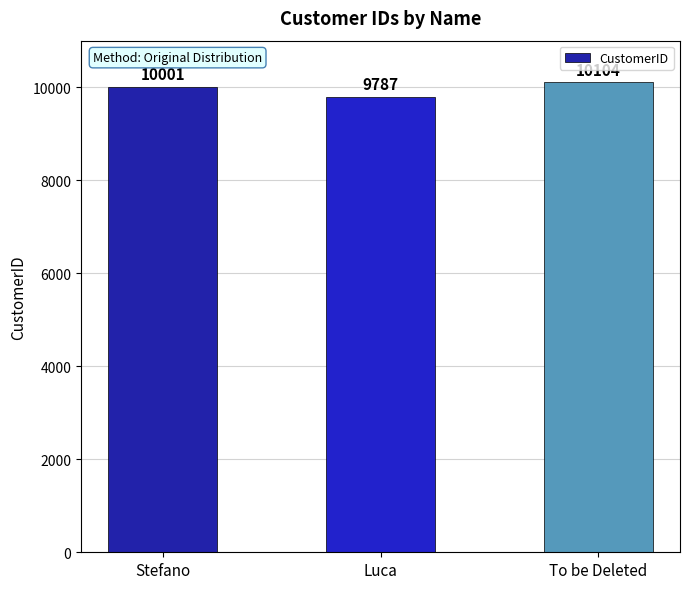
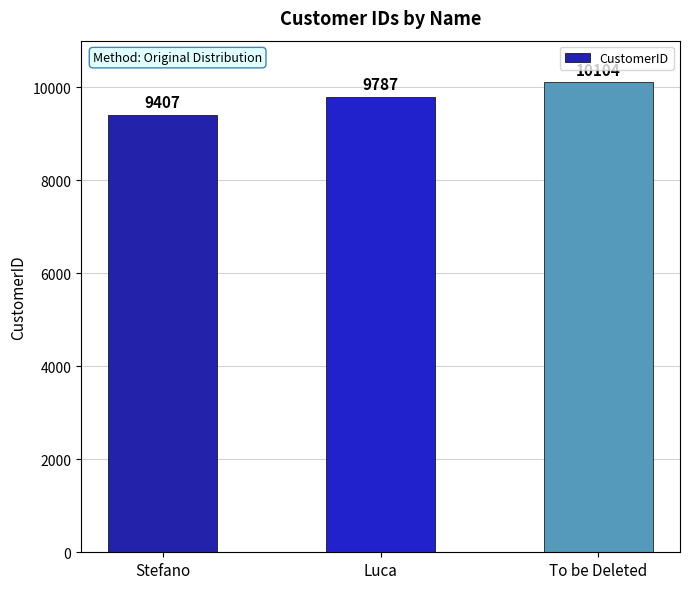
Stefano: 10001 -> 9407
